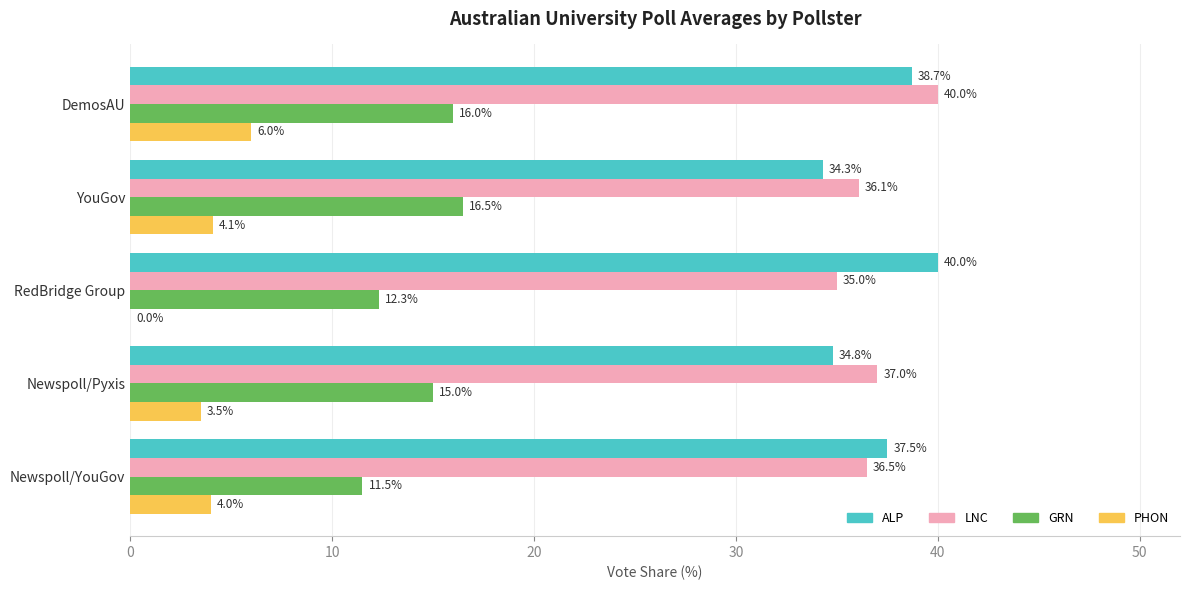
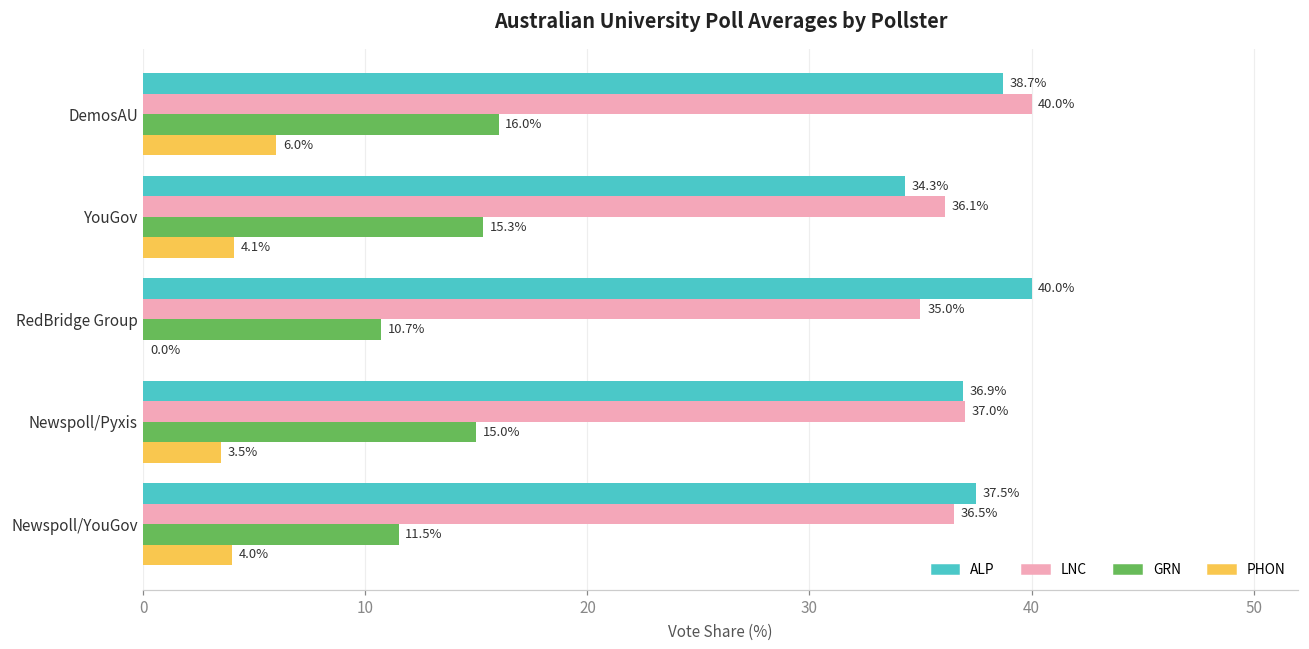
GRN, YouGov: 16.5% -> 15.3%
GRN, RedBridge Group: 12.3% -> 10.7%
ALP, Newspoll/Pyxis: 34.8% -> 36.9%
